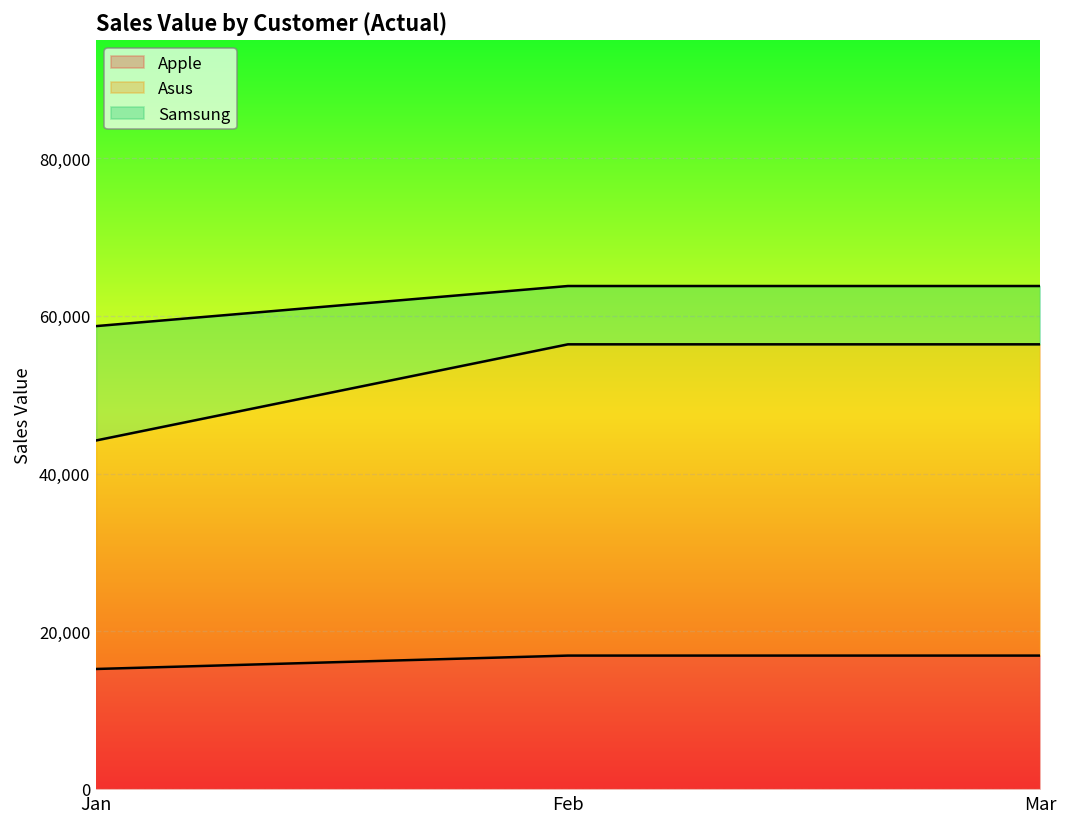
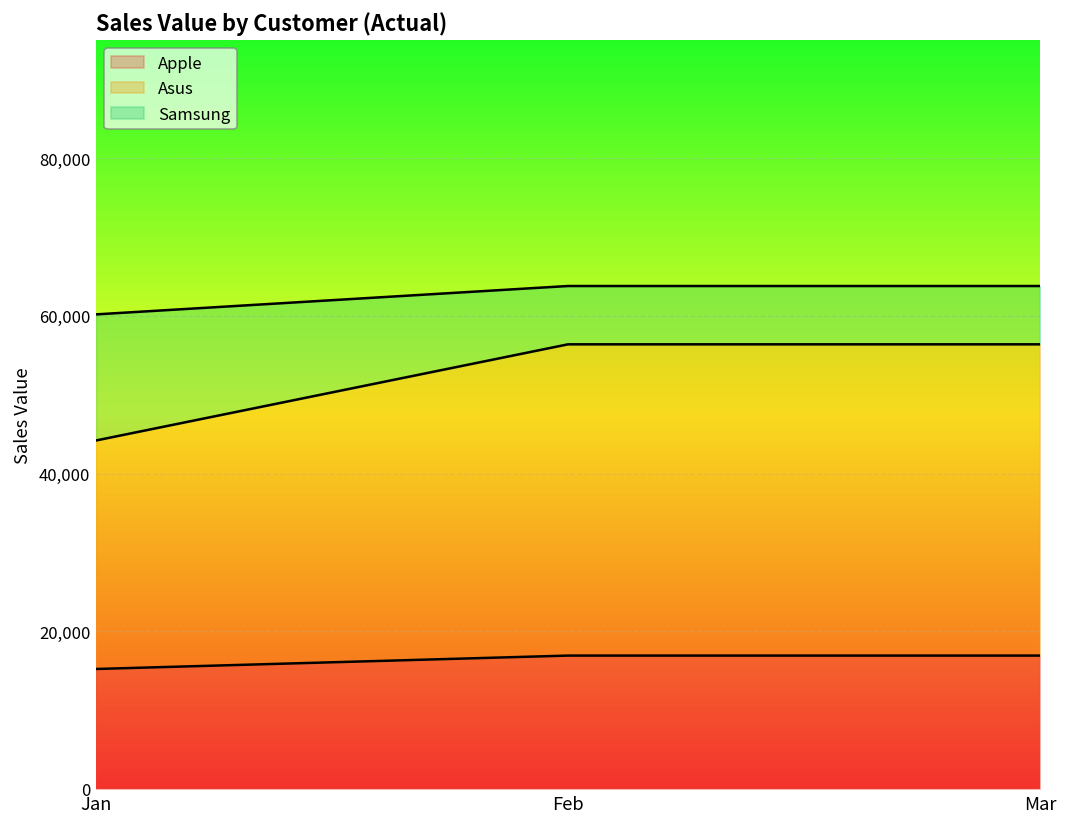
Samsung, Jan: 15,000 -> 16,000
